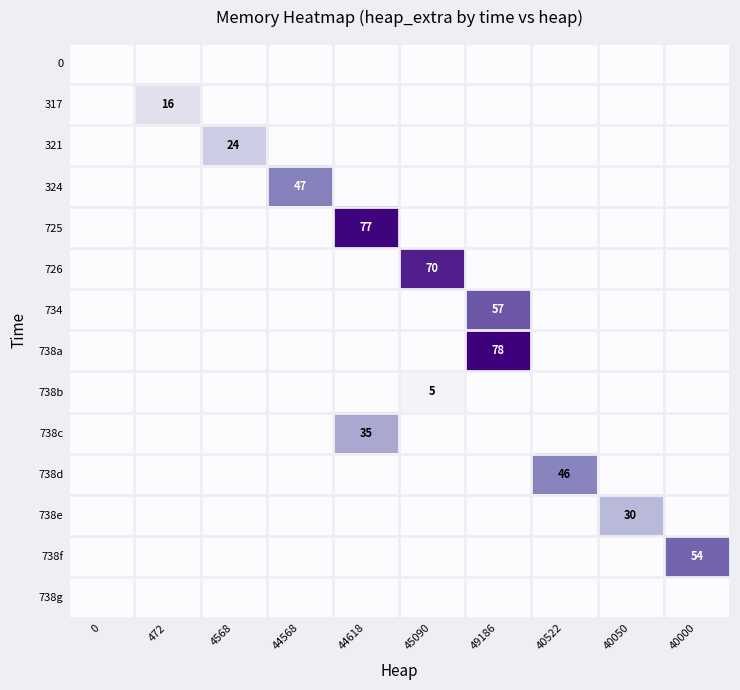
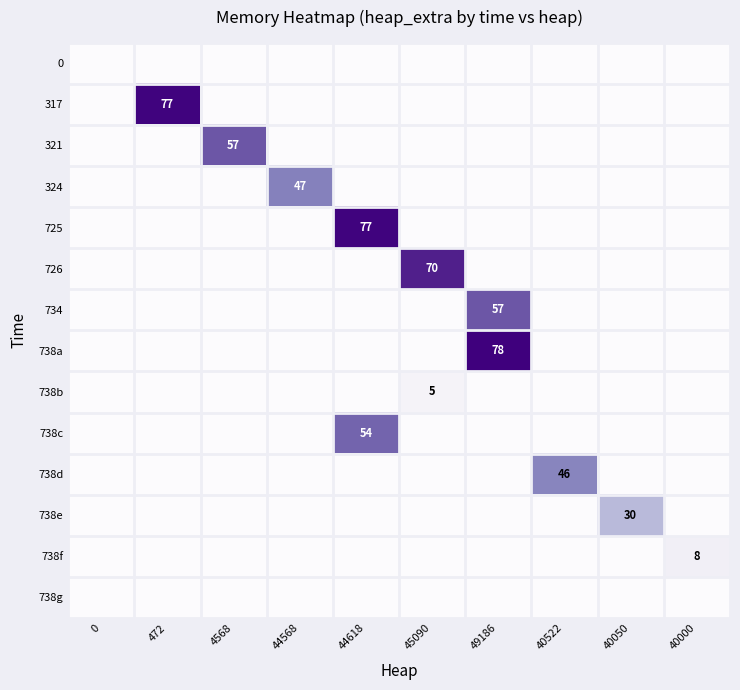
317, 472: 16 -> 77
321, 4568: 24 -> 57
738c, 44618: 35 -> 54
738f, 40000: 54 -> 8
